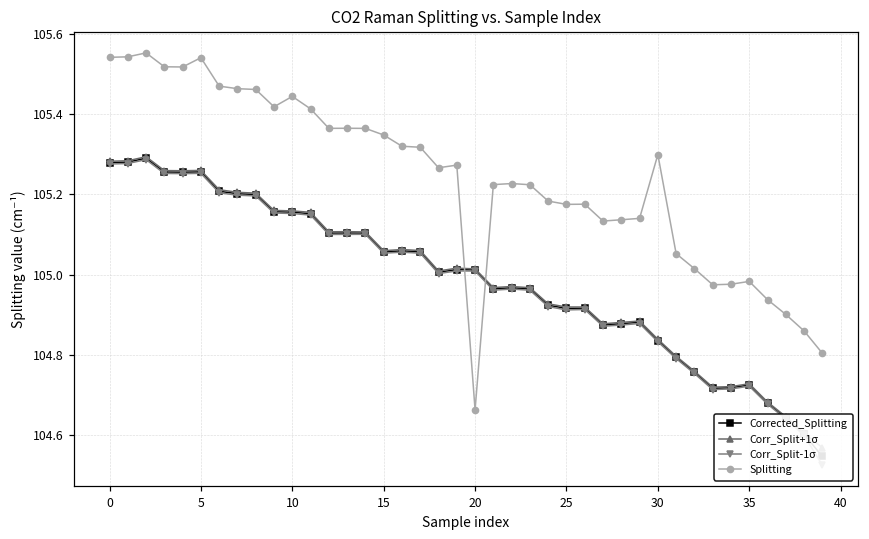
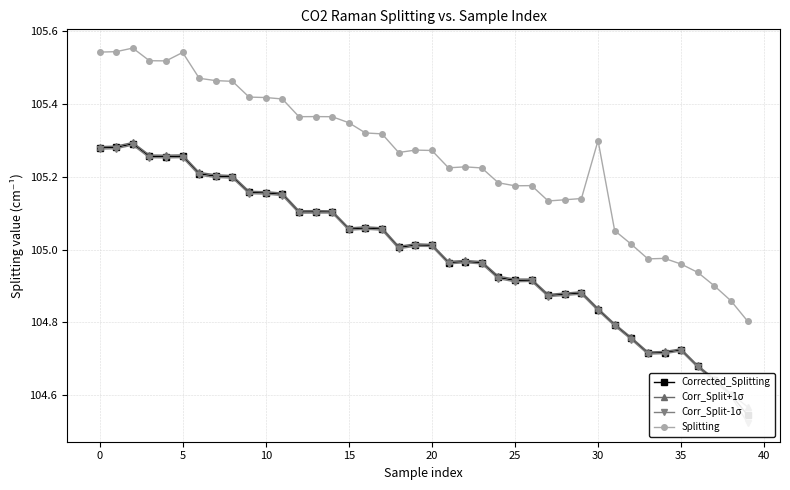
Splitting, 10: 105.44 -> 105.42
Splitting, 20: 104.66 -> 105.27
Splitting, 35: 104.98 -> 104.96
